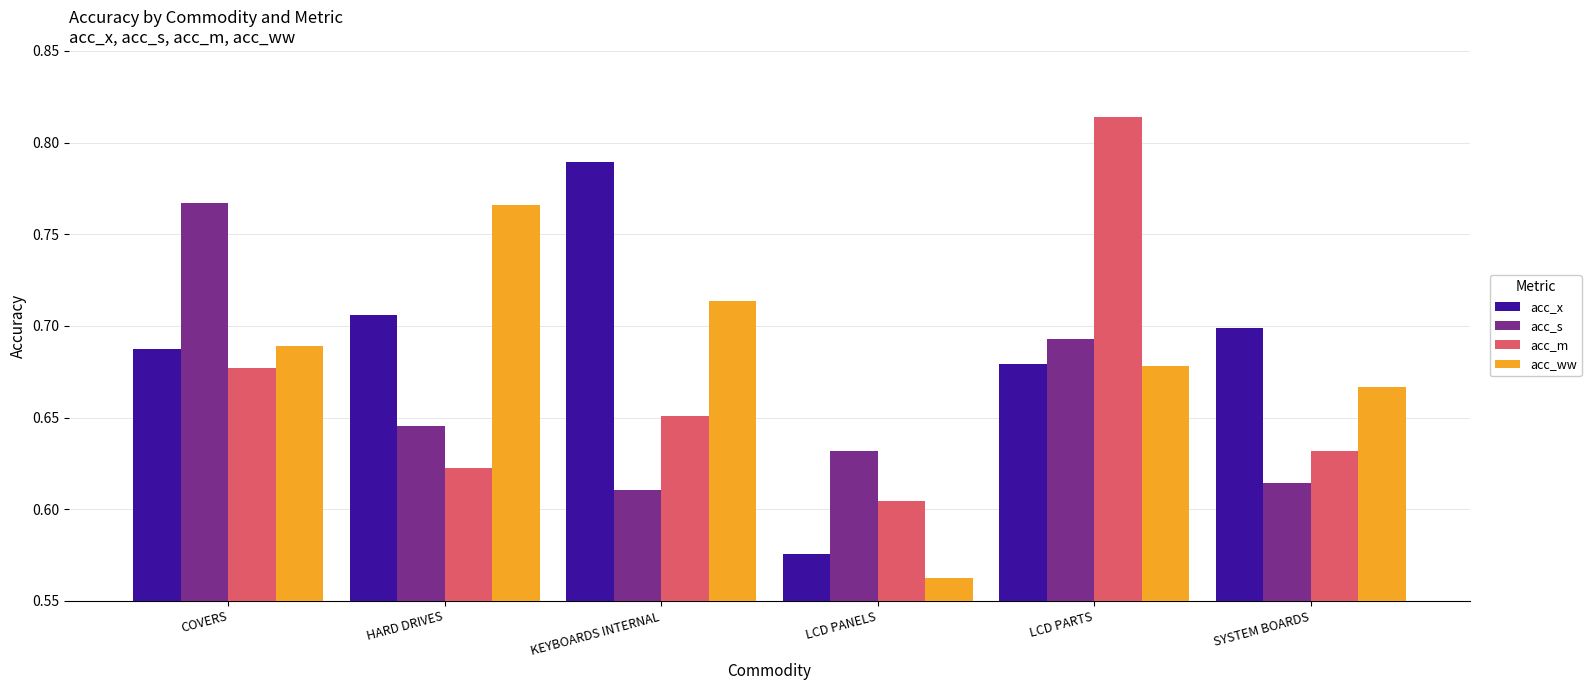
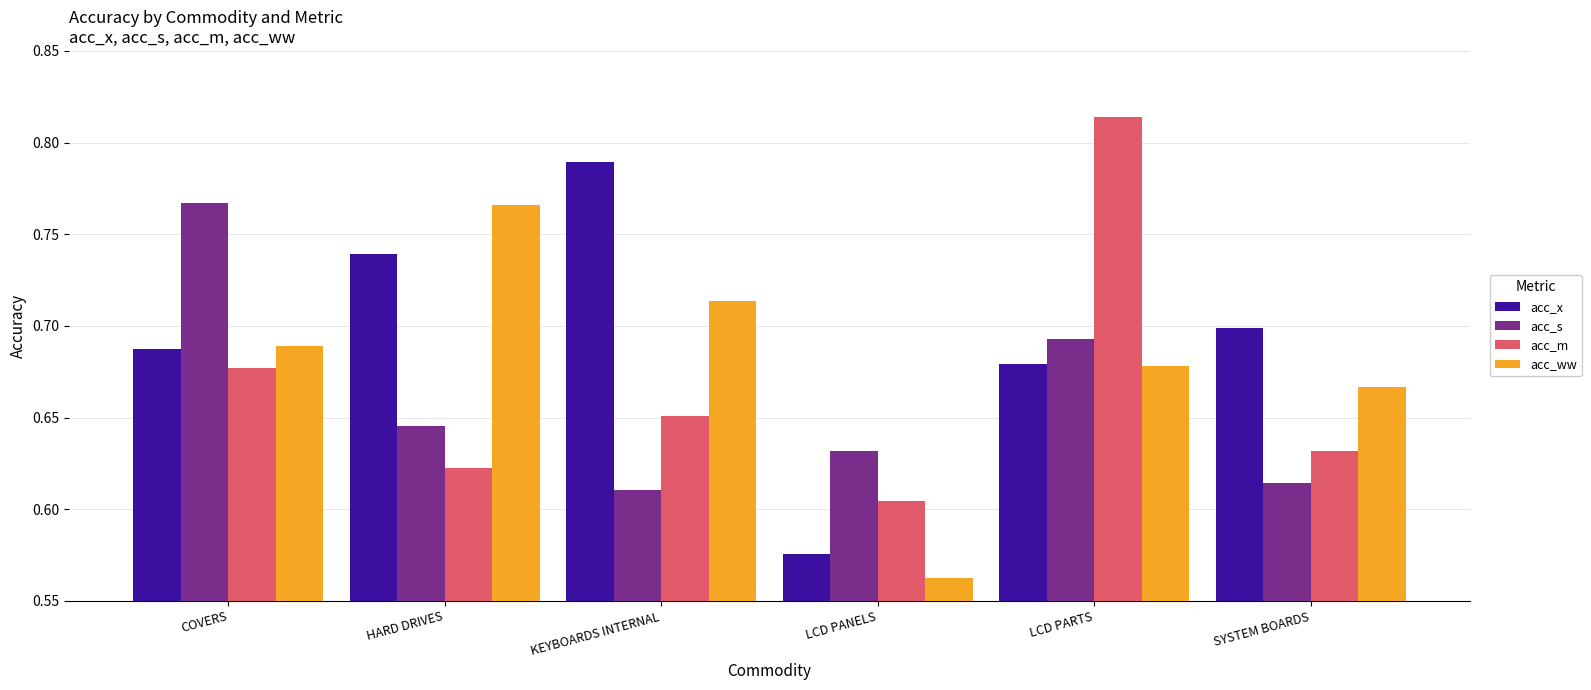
acc_x, HARD DRIVES: 0.706 -> 0.739
